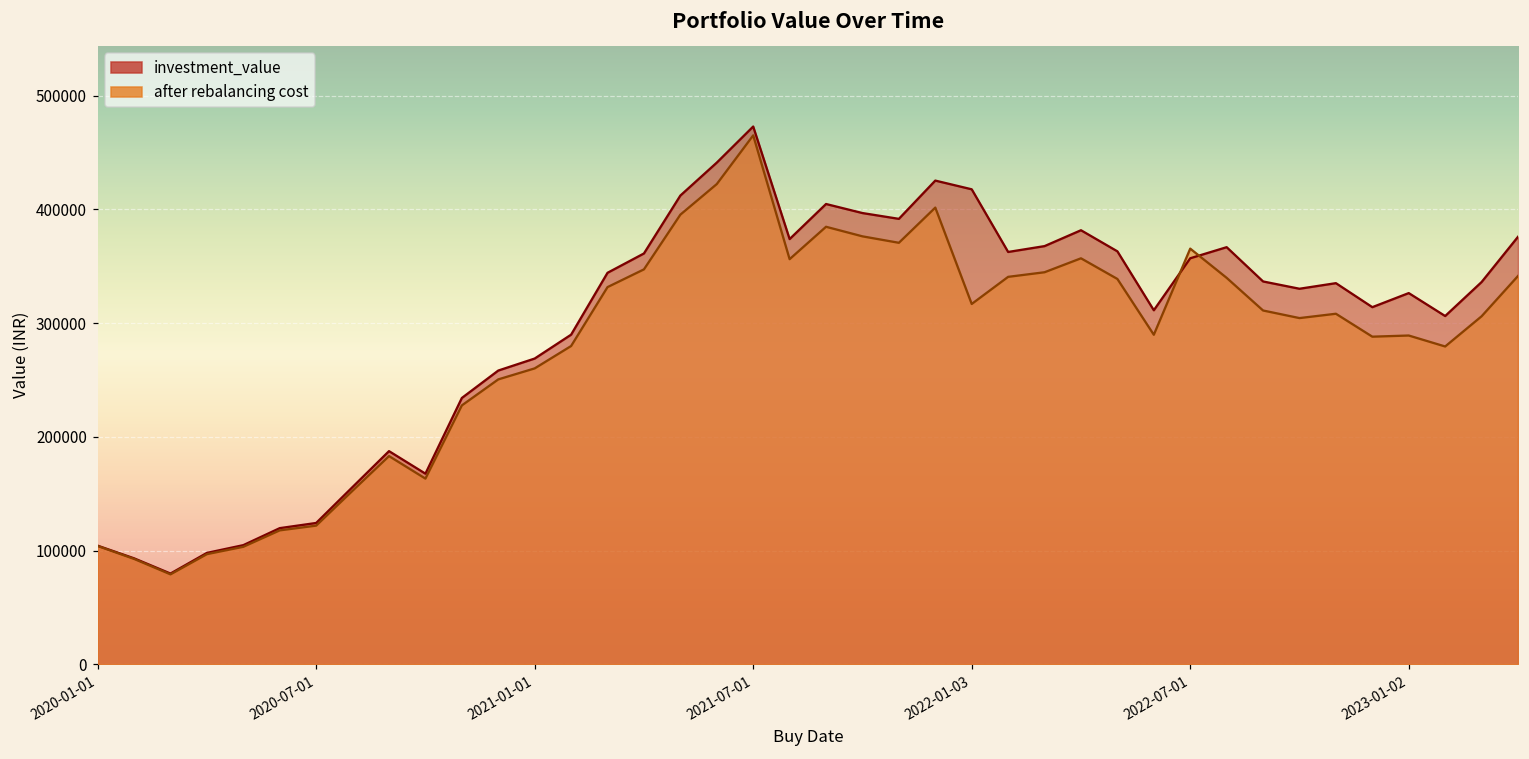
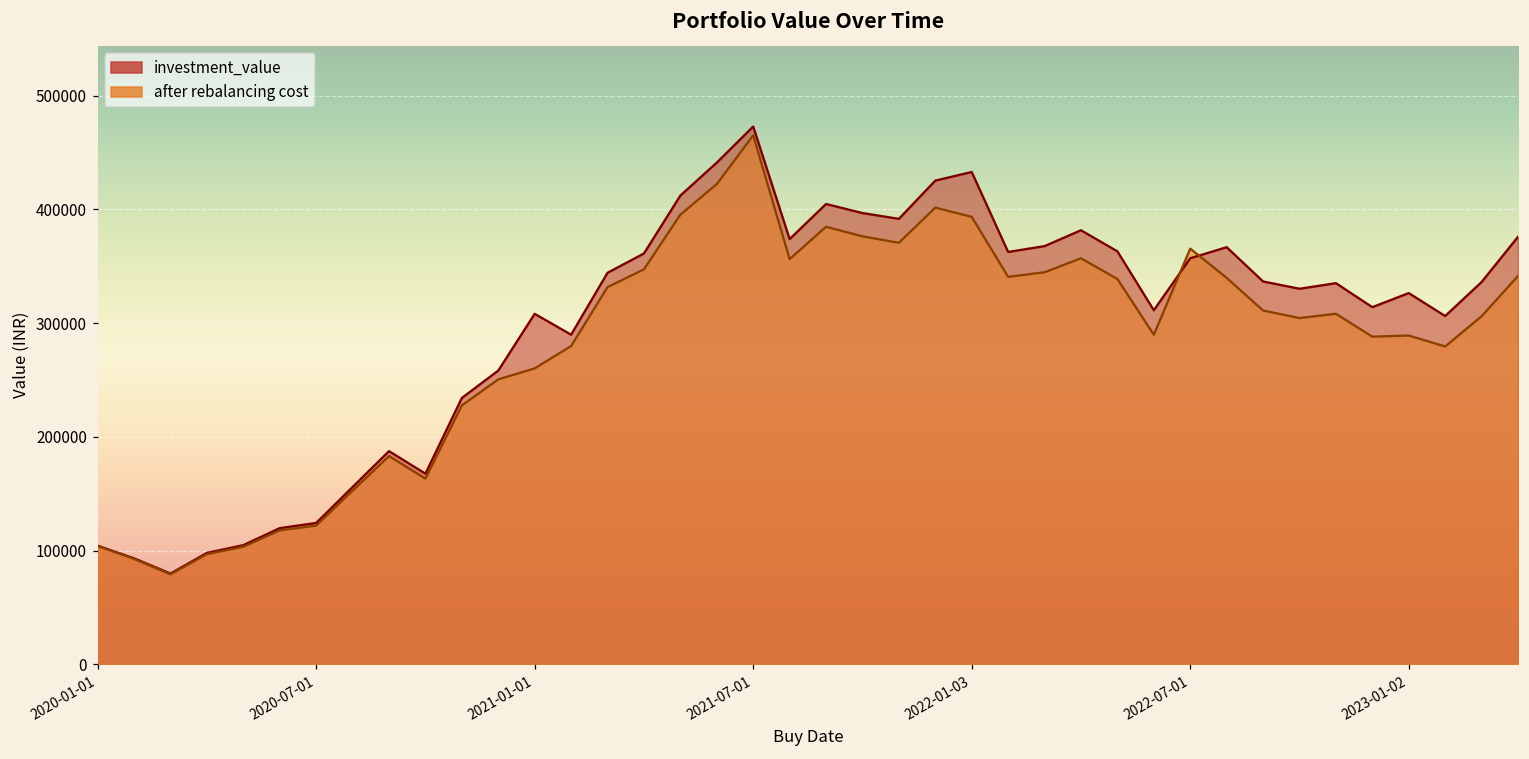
investment_value, 2021-01-01: 269000 -> 308000
investment_value, 2022-01-03: 418000 -> 433000
after rebalancing cost, 2022-01-03: 317000 -> 393000
